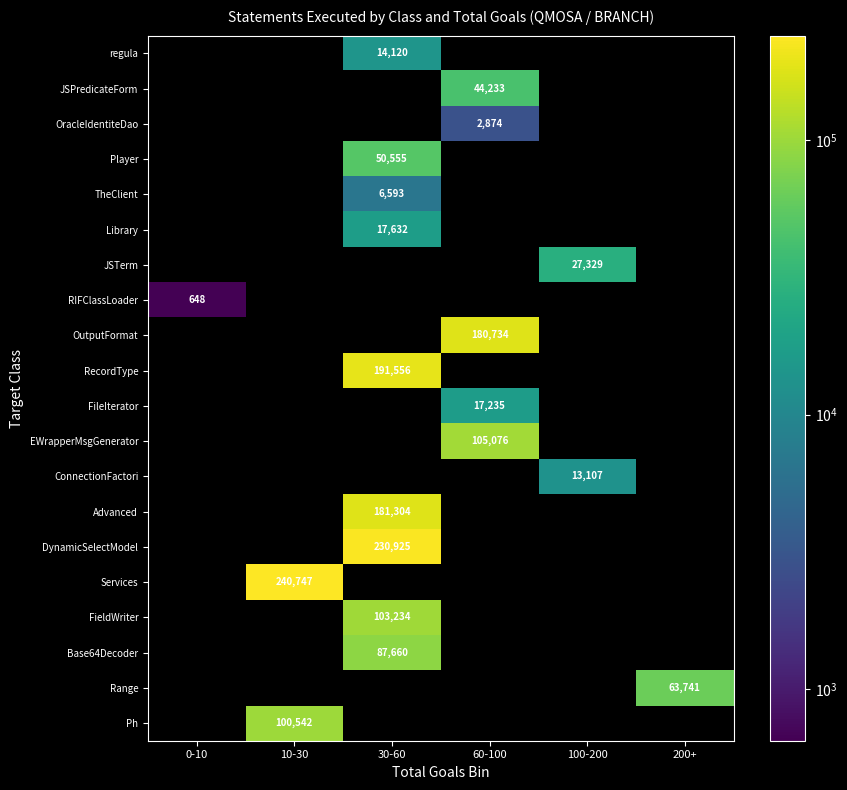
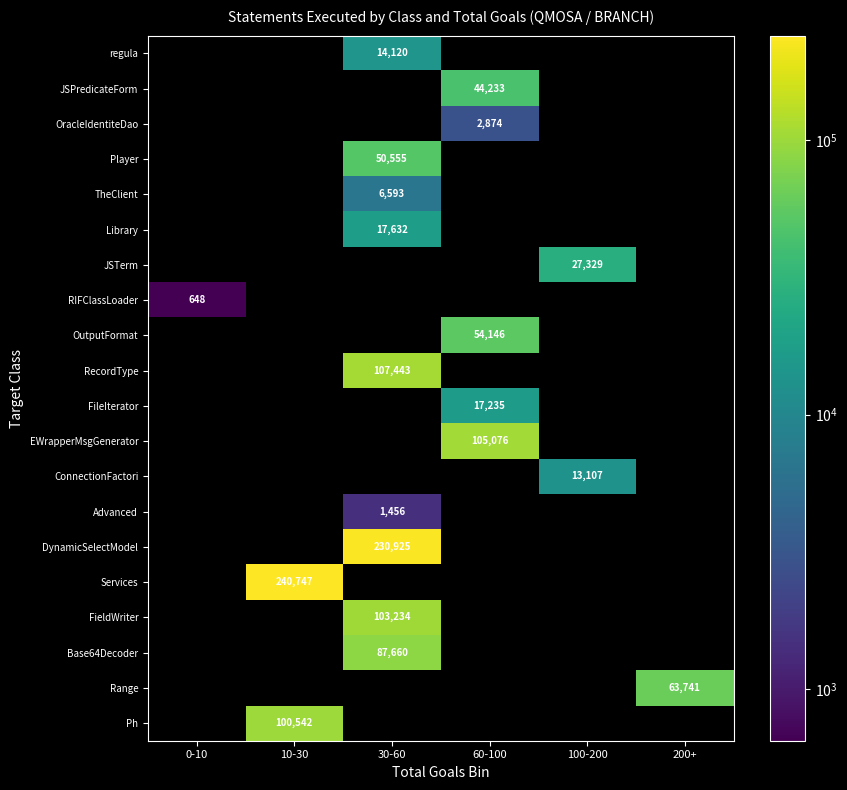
OutputFormat, 60-100: 180,734 -> 54,146
RecordType, 30-60: 191,556 -> 107,443
Advanced, 30-60: 181,304 -> 1,456
